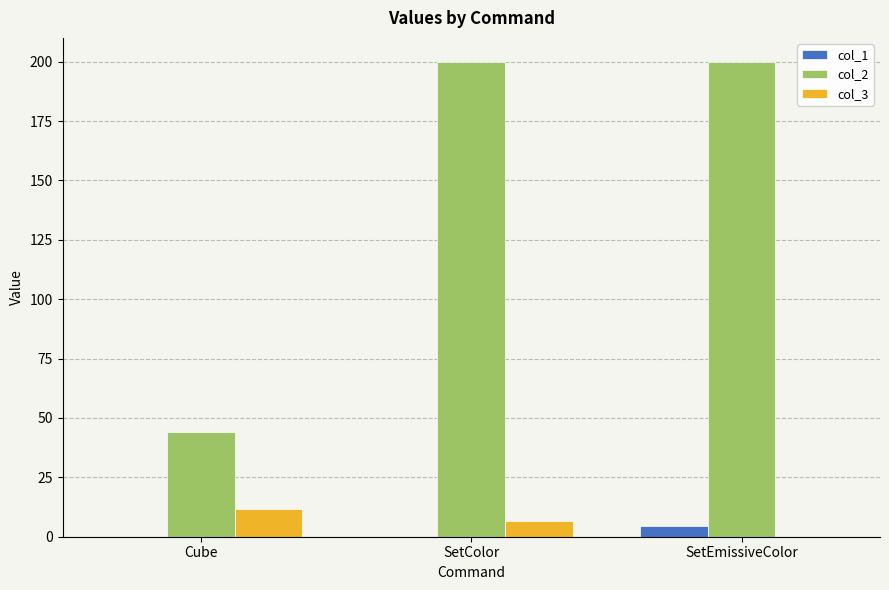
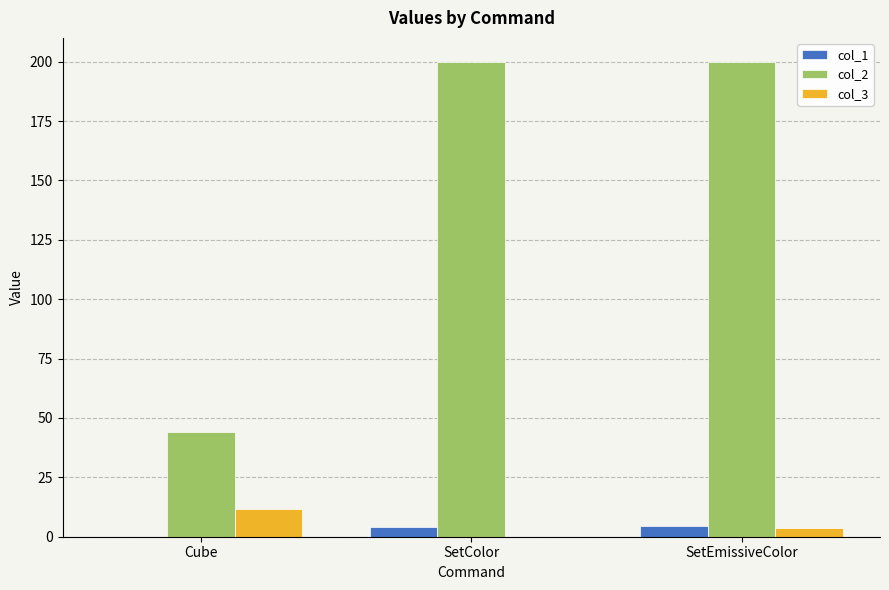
col_1, SetColor: 0 -> 4
col_3, SetColor: 7 -> 0
col_3, SetEmissiveColor: 0 -> 4
